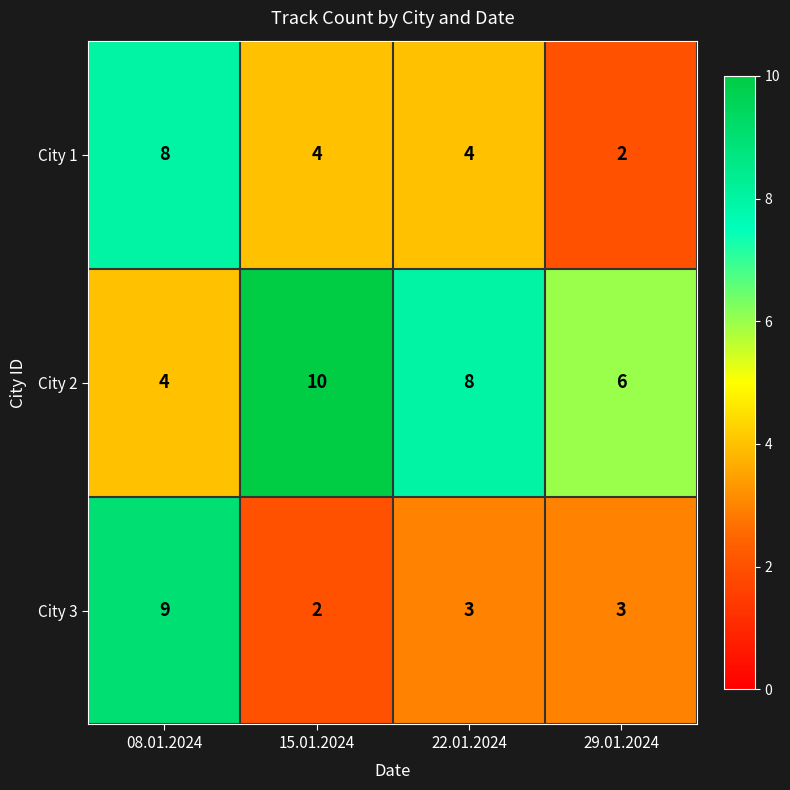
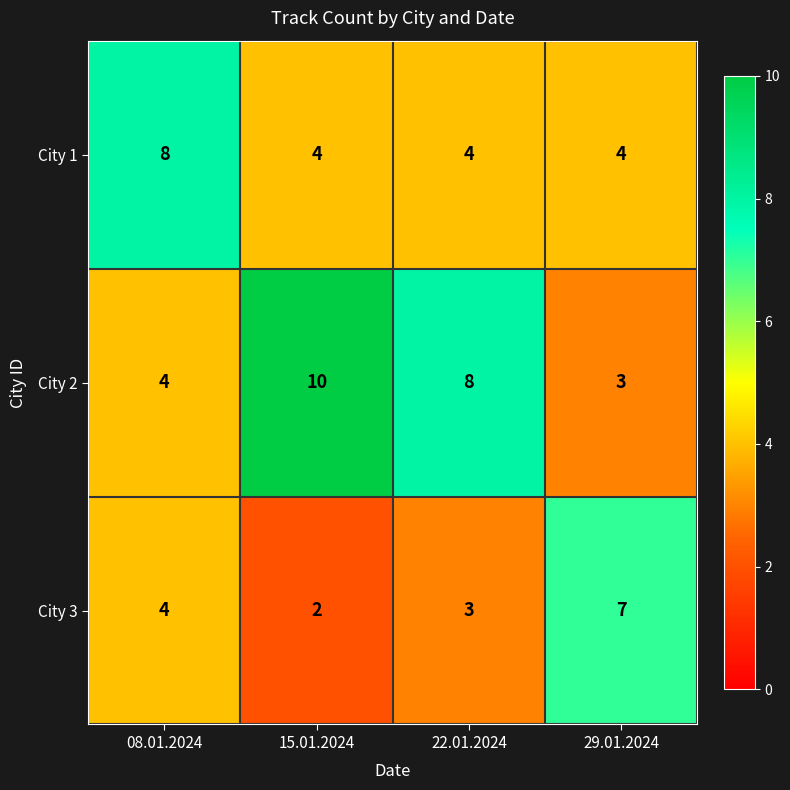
City 1, 29.01.2024: 2 -> 4
City 2, 29.01.2024: 6 -> 3
City 3, 08.01.2024: 9 -> 4
City 3, 29.01.2024: 3 -> 7
